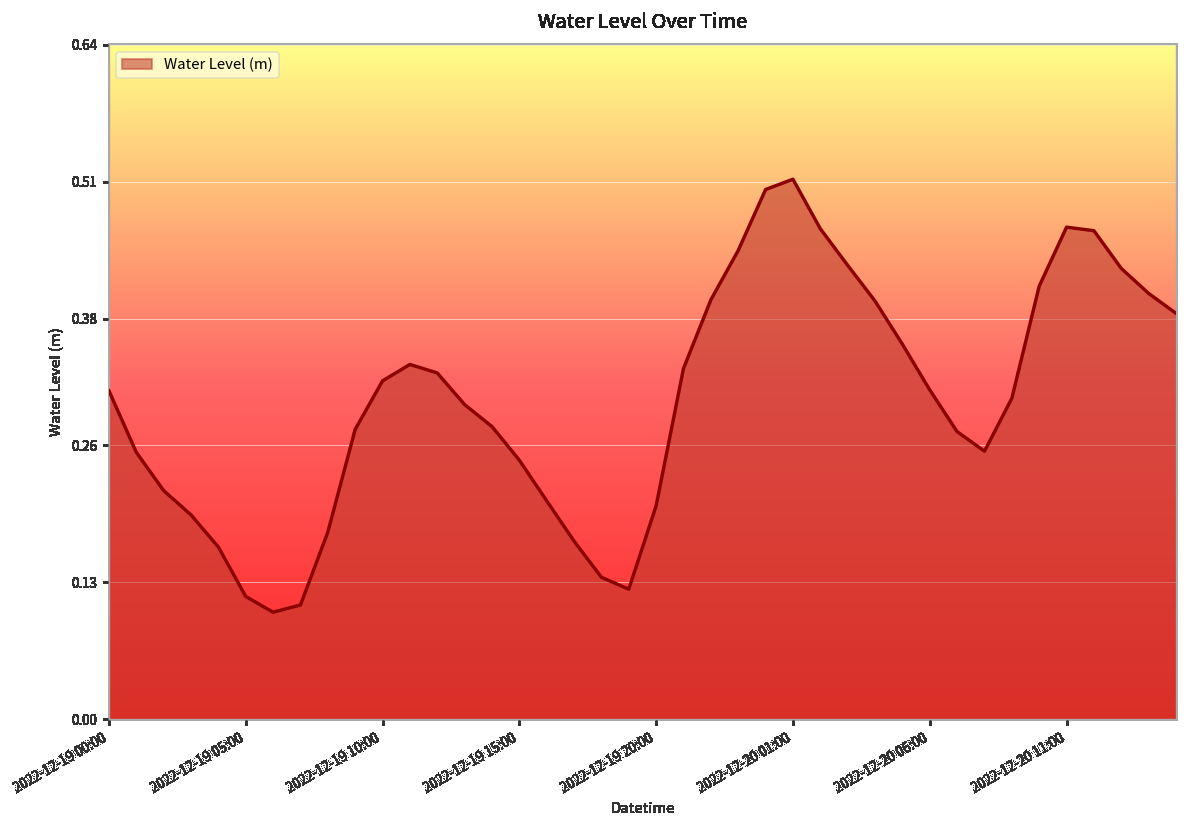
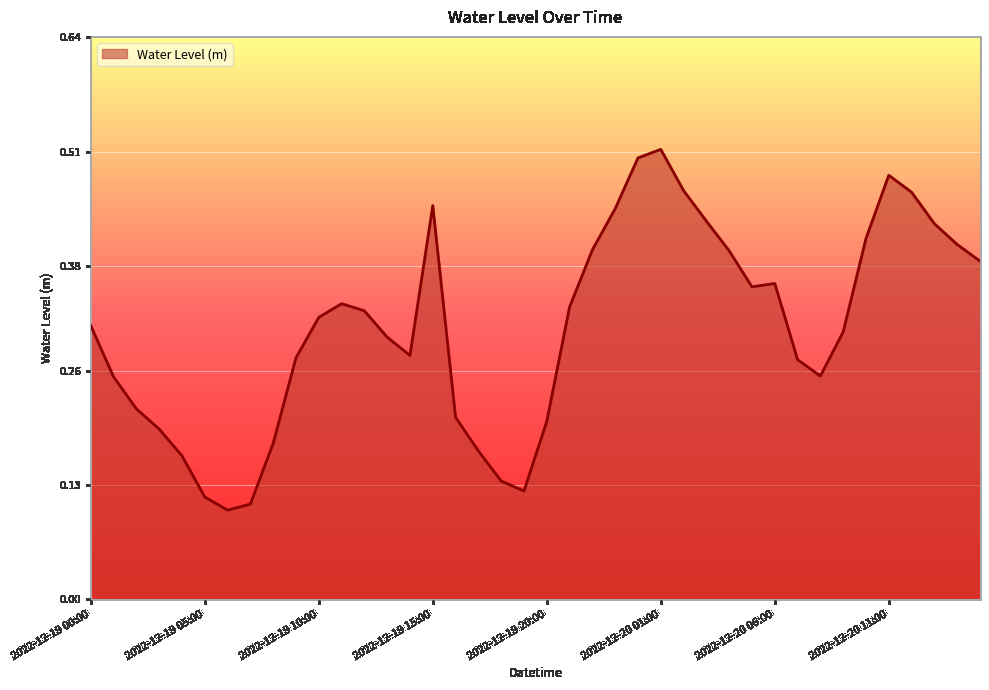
2022-12-19 15:00: 0.25 -> 0.45
2022-12-20 06:00: 0.31 -> 0.36
2022-12-20 11:00: 0.47 -> 0.48
